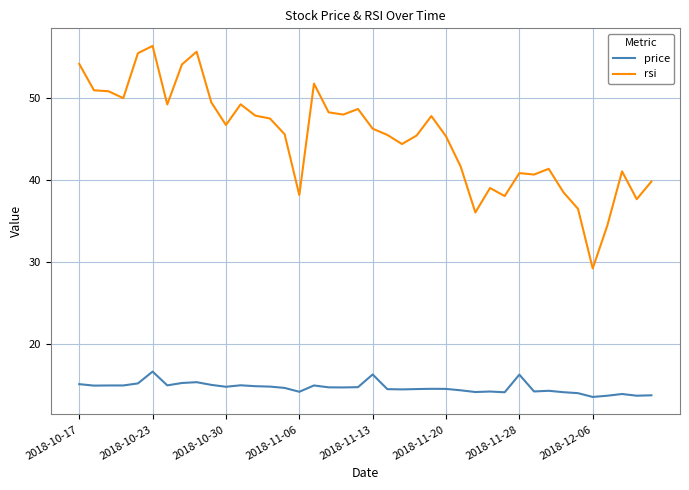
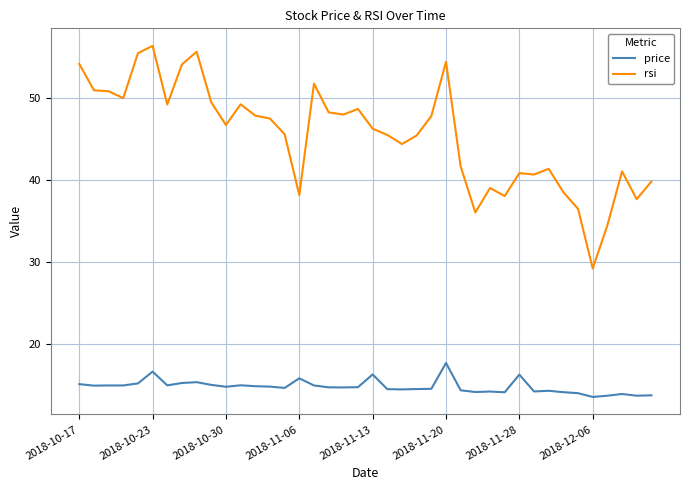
price, 2018-11-06: 14 -> 16
price, 2018-11-20: 15 -> 18
rsi, 2018-11-20: 45 -> 54
